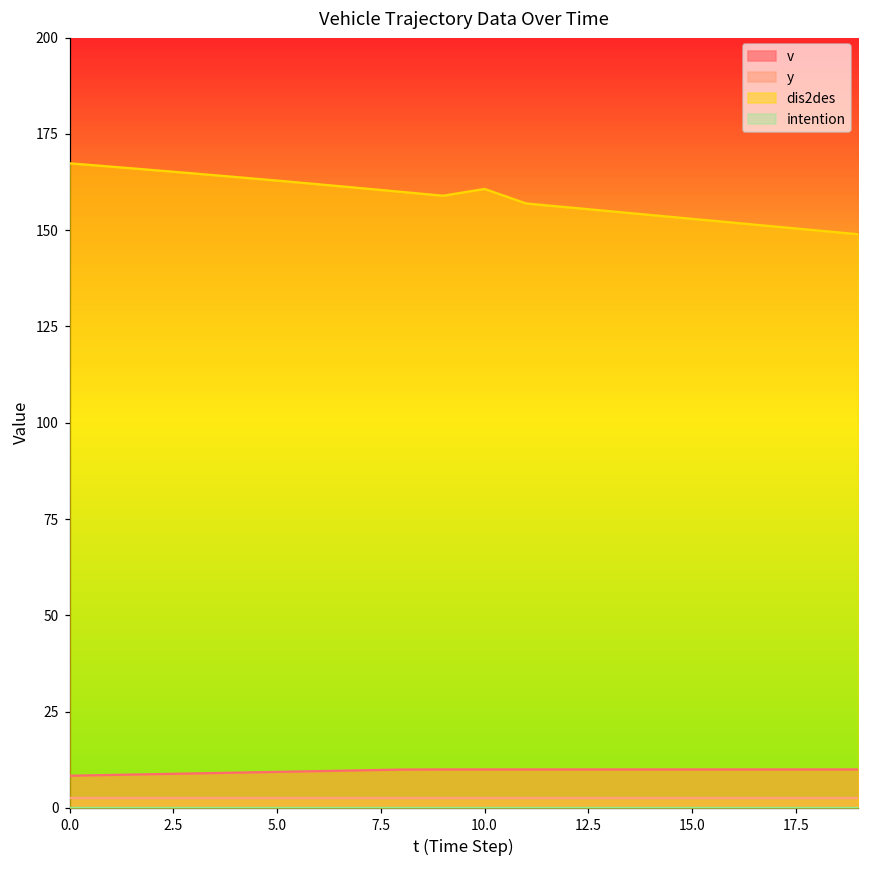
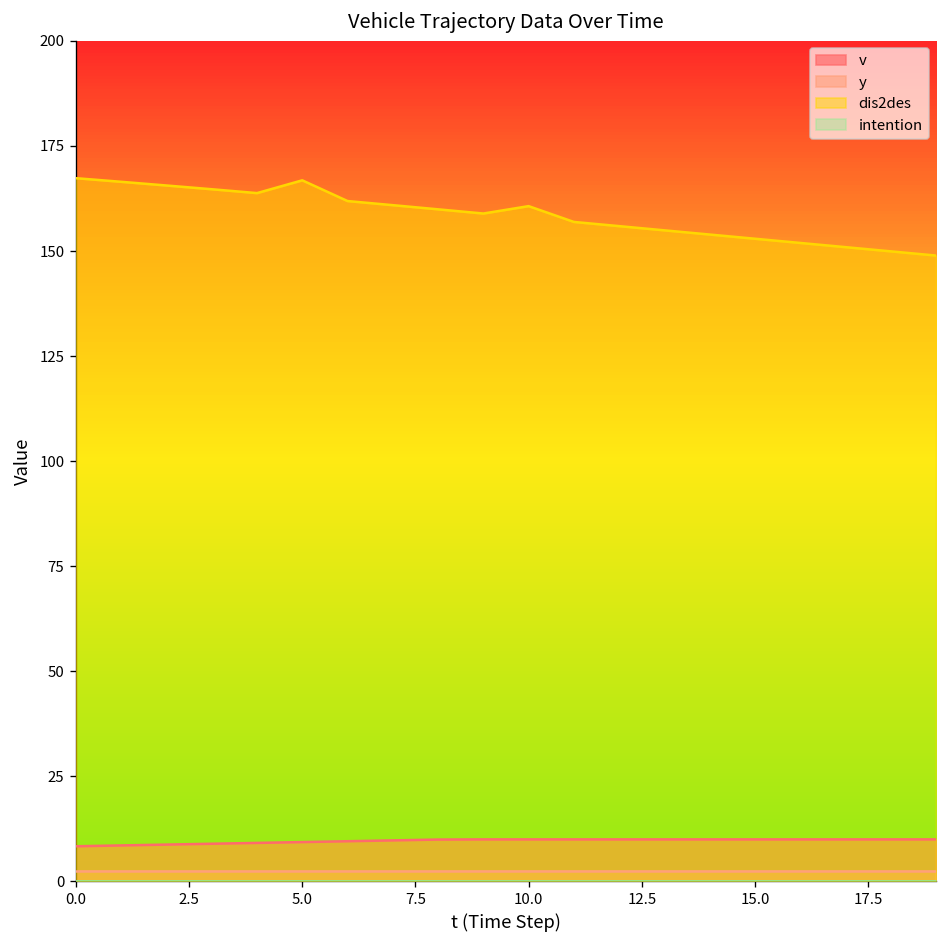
dis2des, 5.0: 163 -> 167
